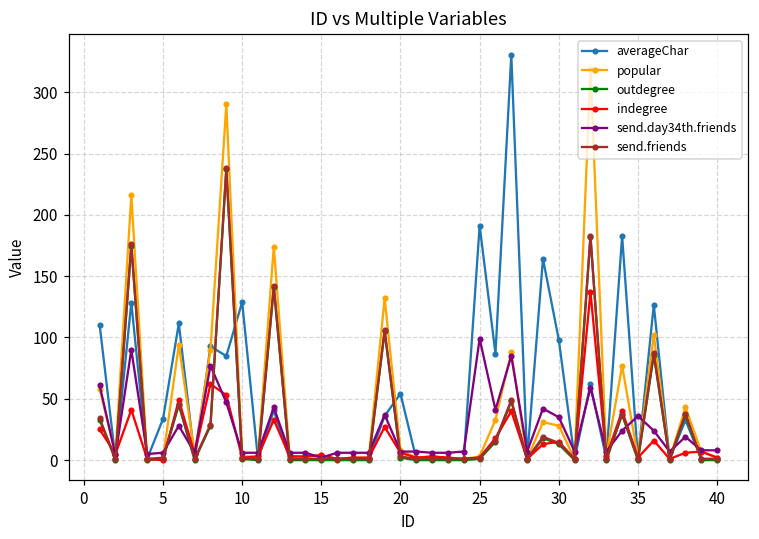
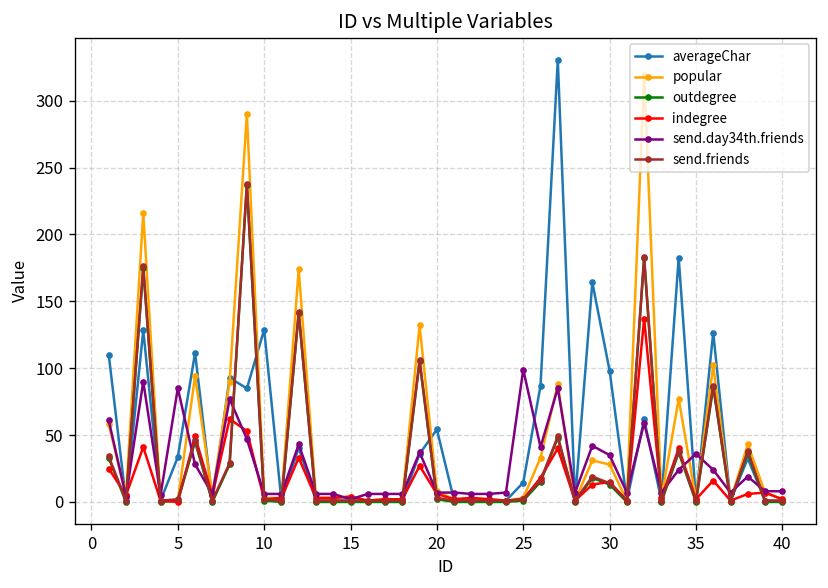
send.day34th.friends, 5: 6 -> 85
averageChar, 25: 191 -> 15
